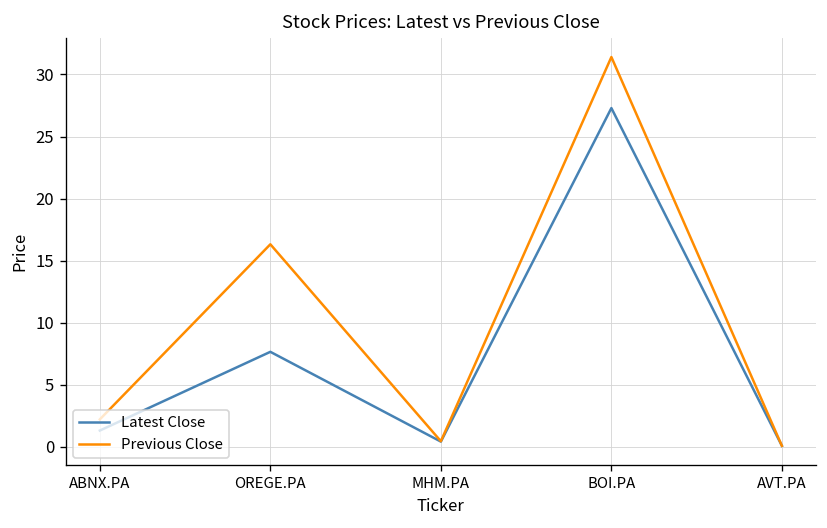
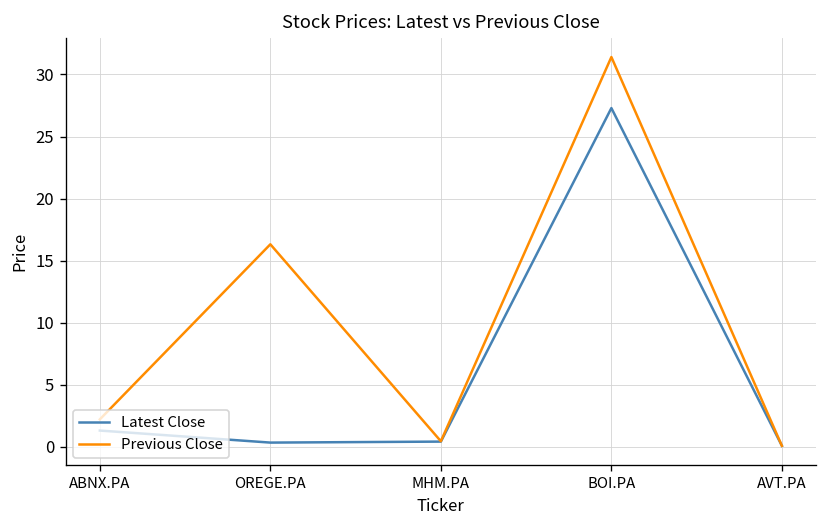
Latest Close, OREGE.PA: 7.7 -> 0.4
